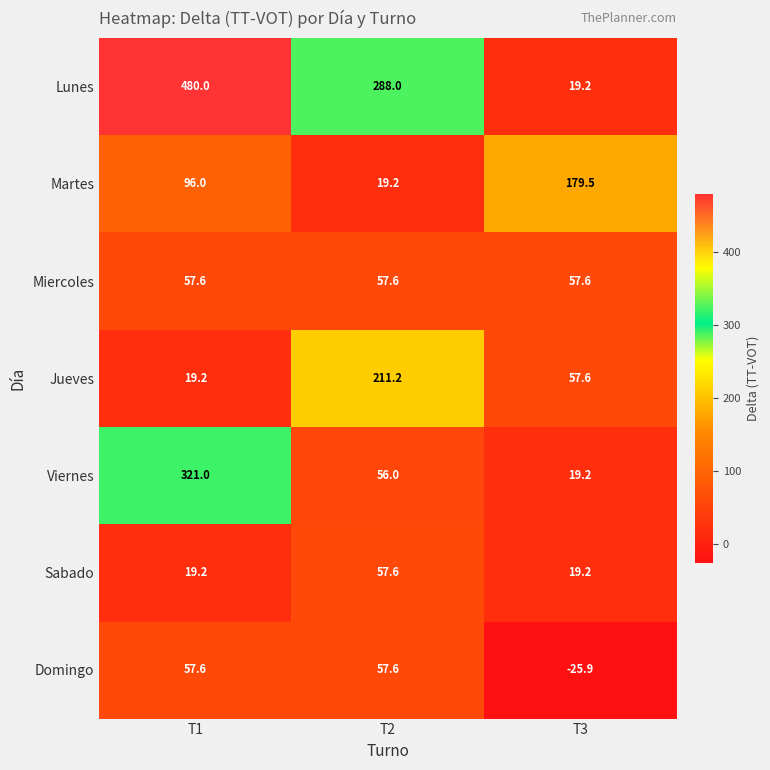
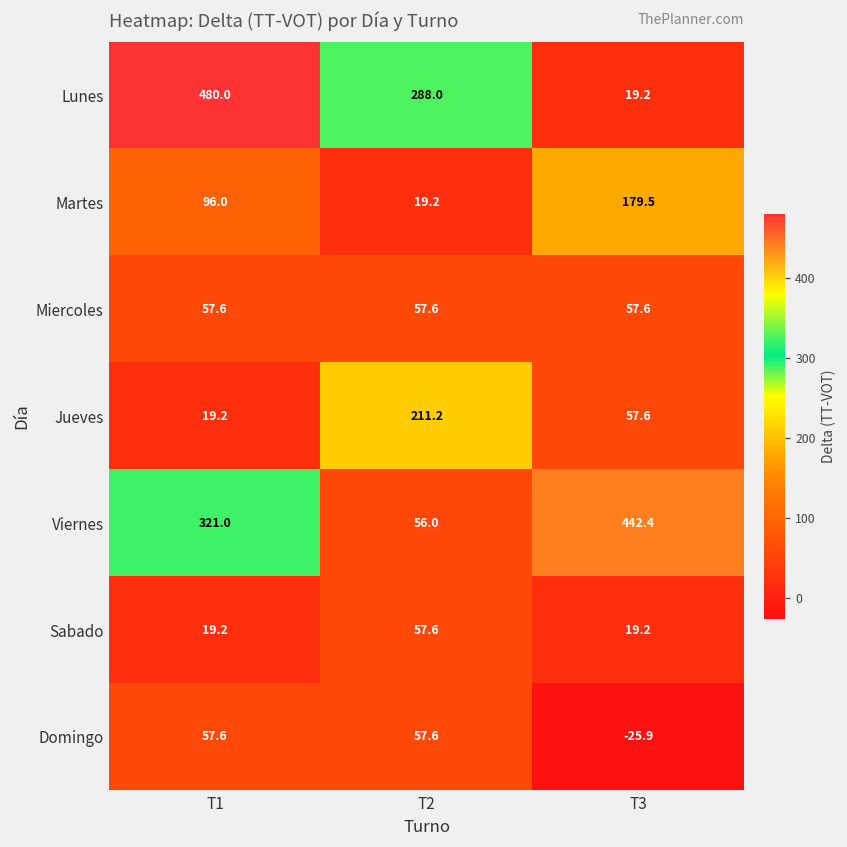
Viernes, T3: 19.2 -> 442.4
